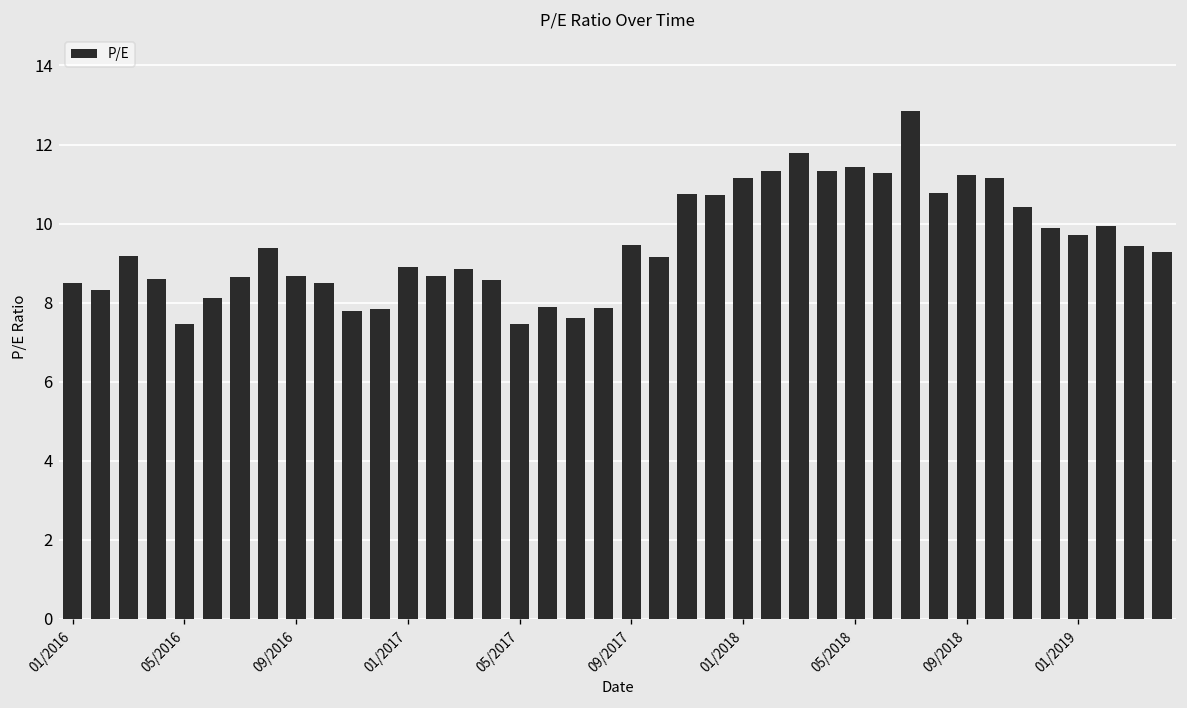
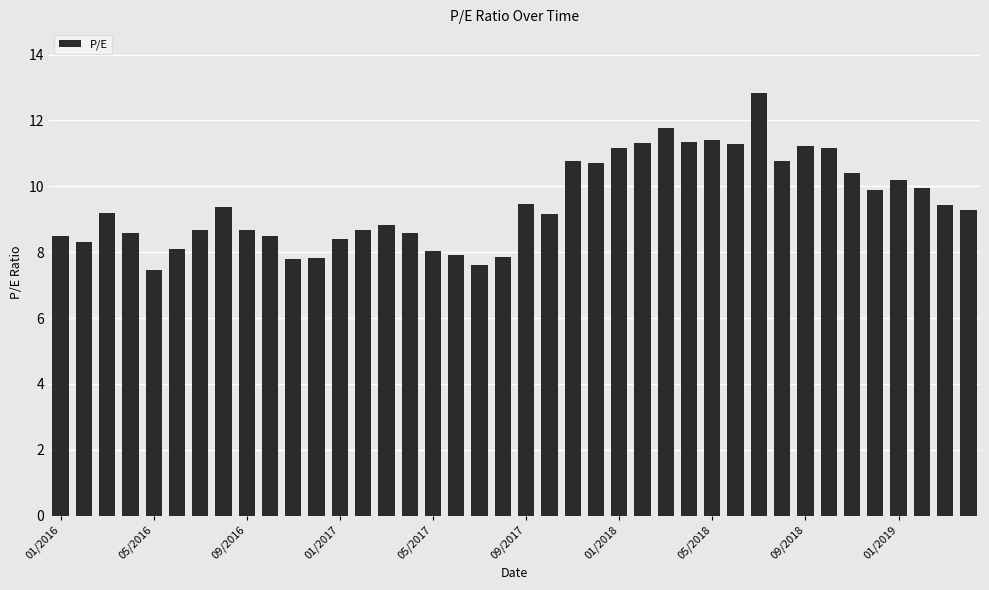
01/2017: 8.9 -> 8.4
05/2017: 7.5 -> 8.0
01/2019: 9.7 -> 10.2
